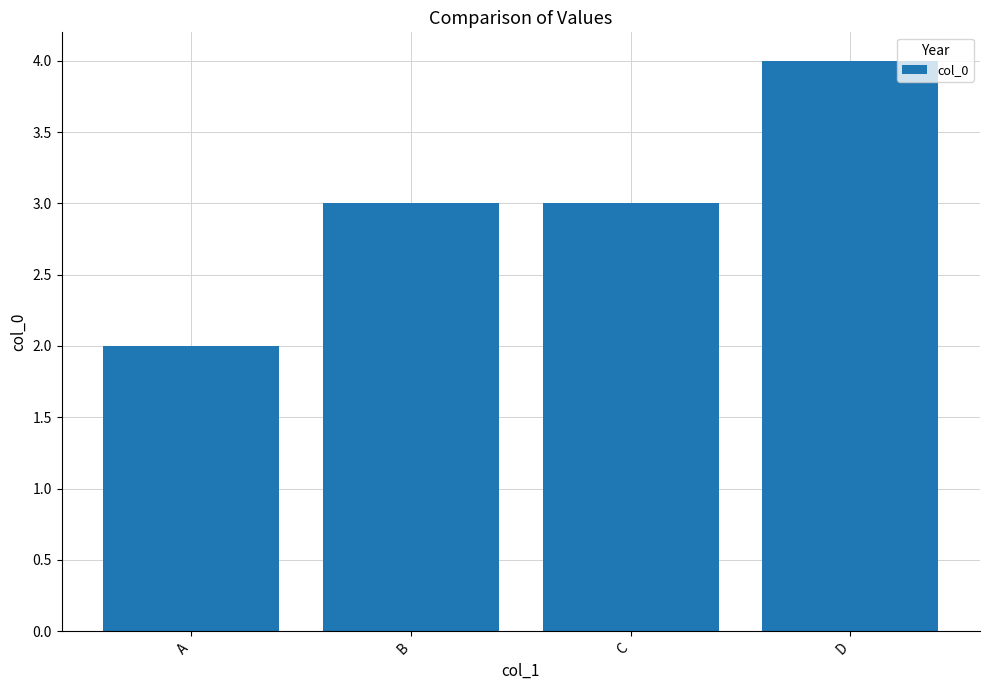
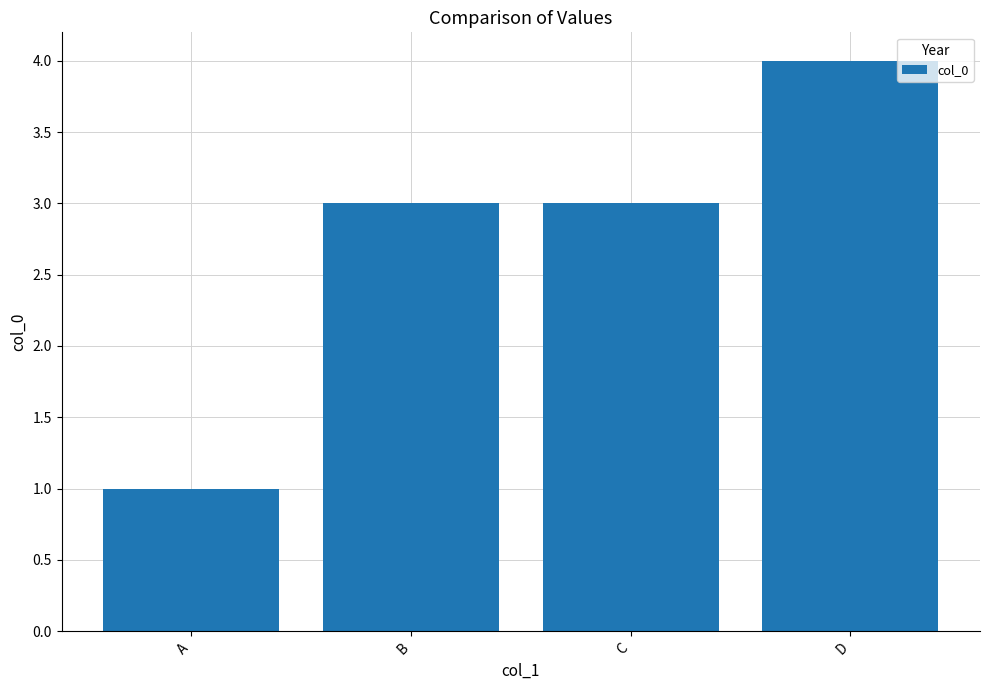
A: 2 -> 1
